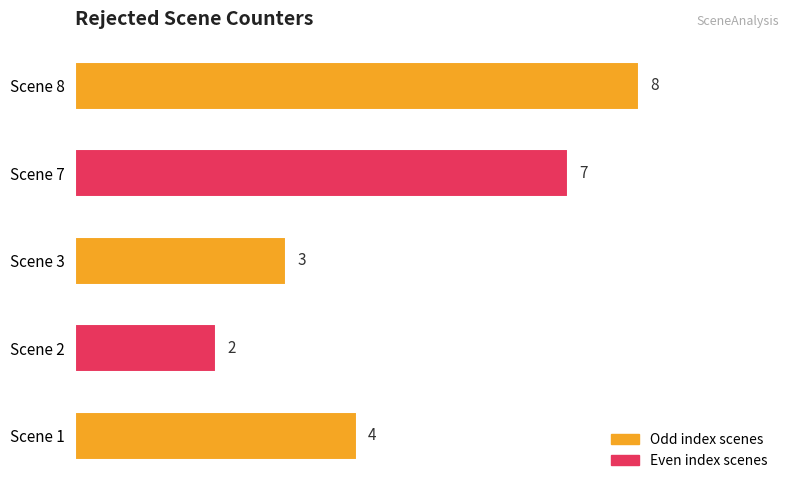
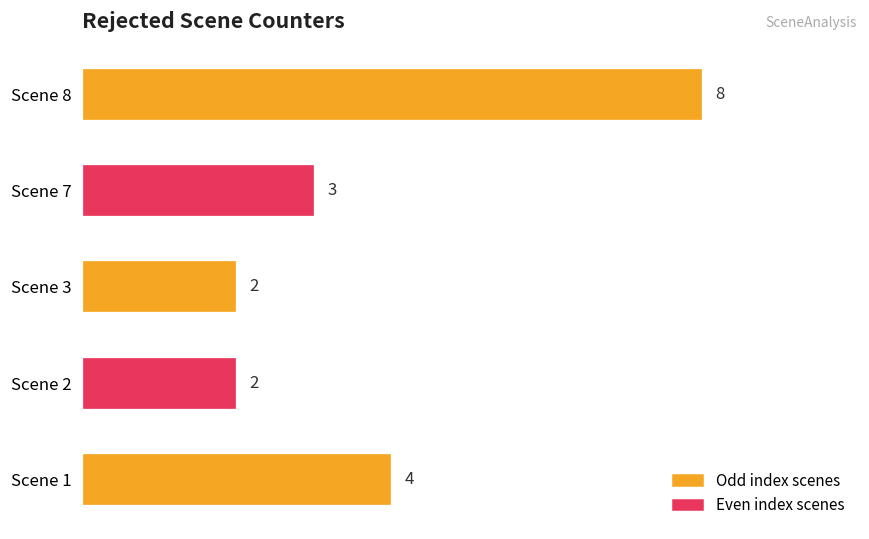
Scene 7: 7 -> 3
Scene 3: 3 -> 2
